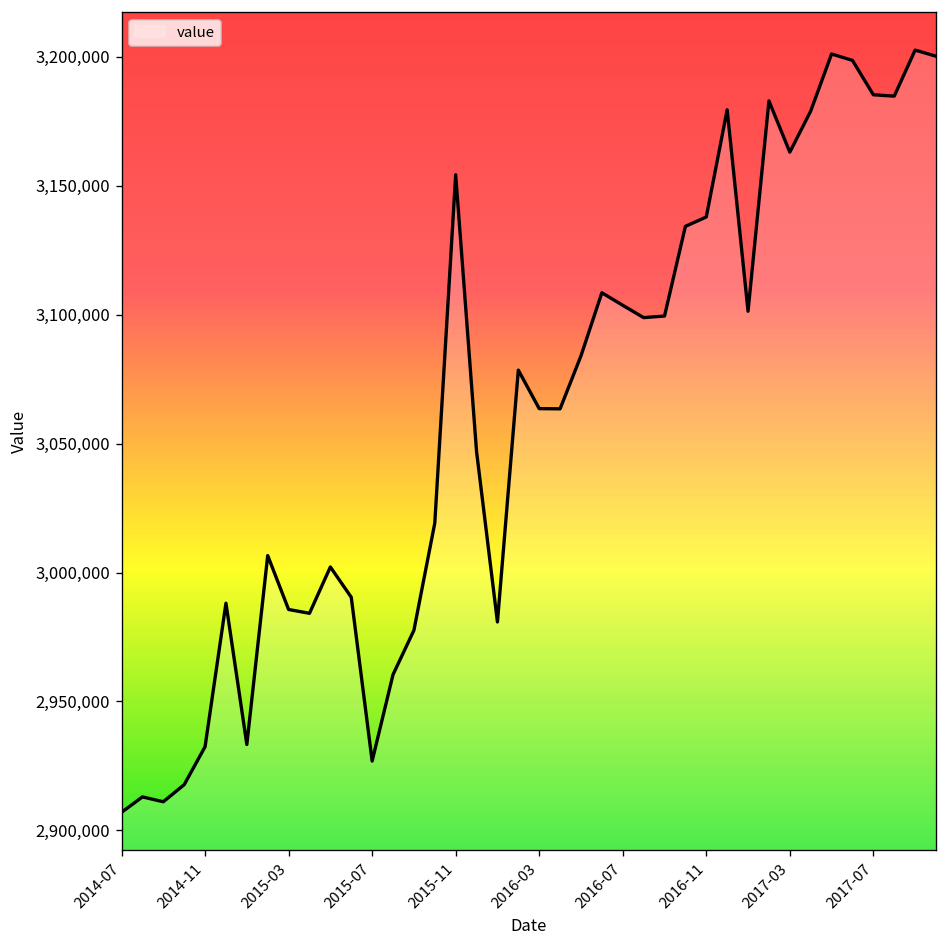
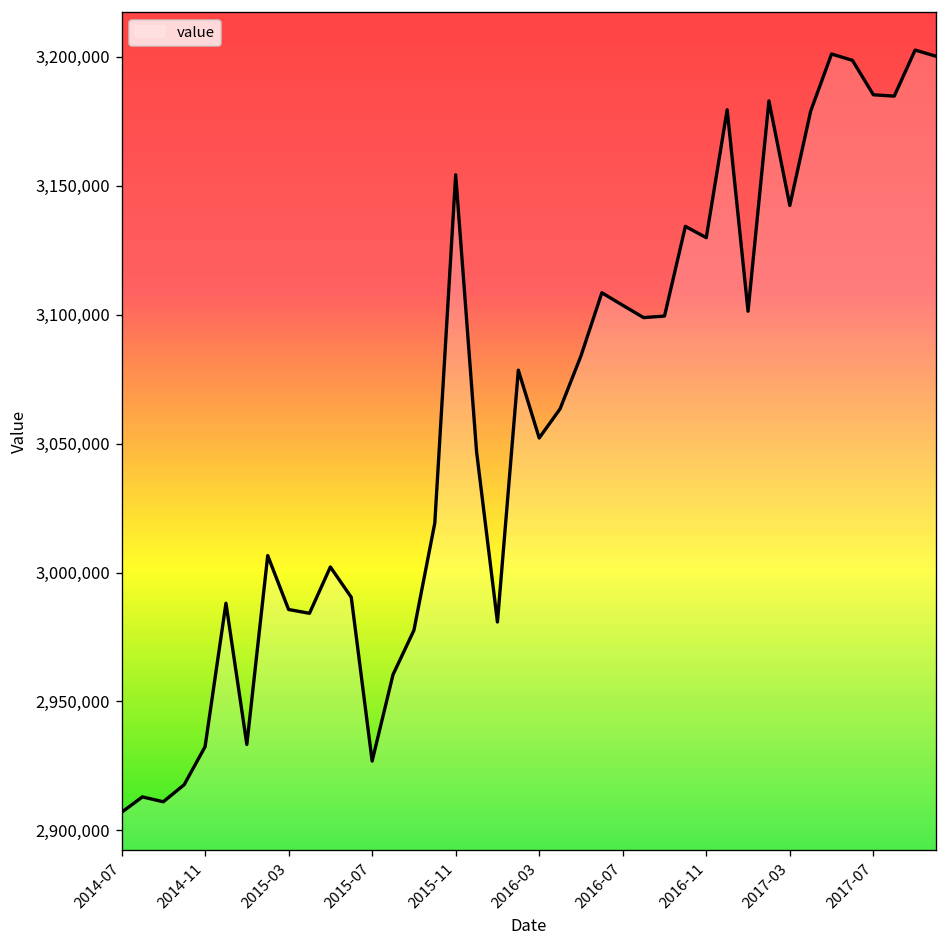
2016-03: 3,064,000 -> 3,052,000
2016-11: 3,138,000 -> 3,130,000
2017-03: 3,163,000 -> 3,142,000
